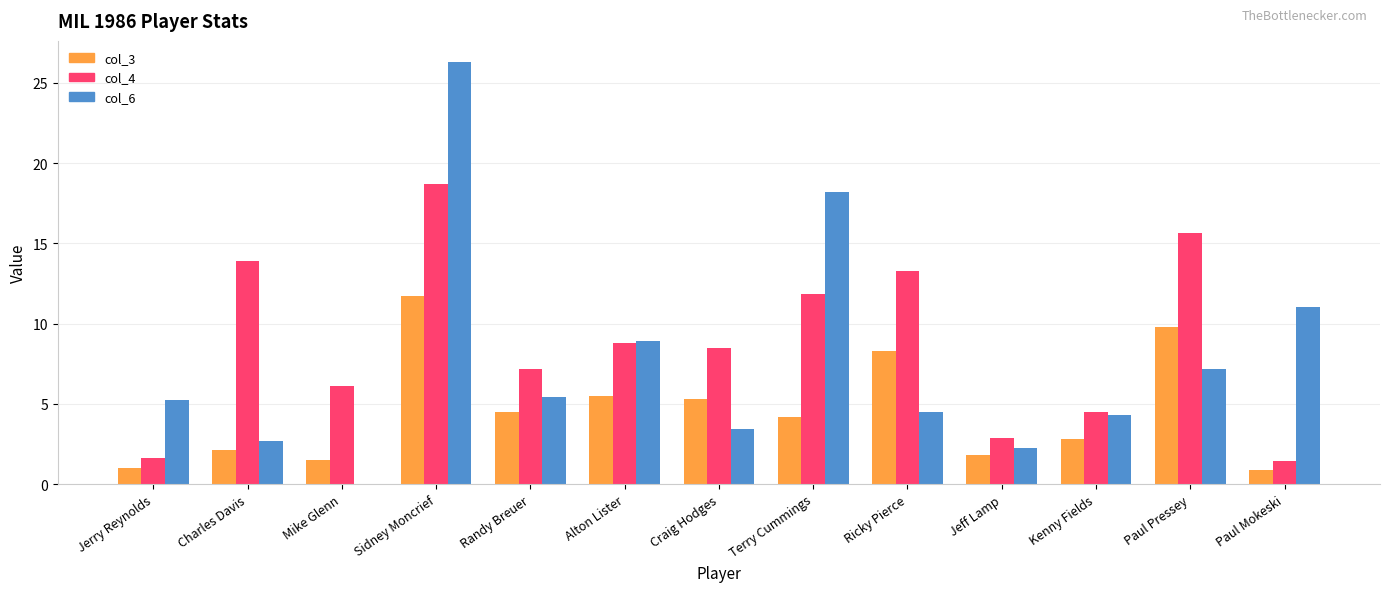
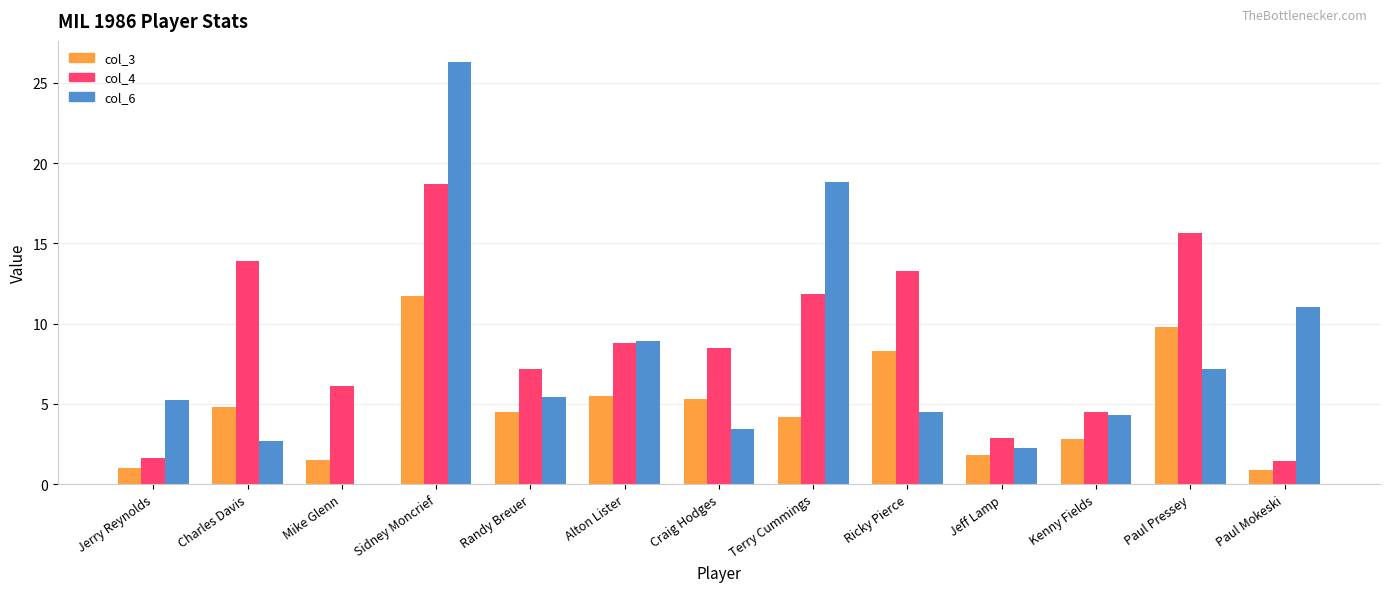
col_3, Charles Davis: 2.1 -> 4.8
col_6, Terry Cummings: 18.2 -> 18.8
